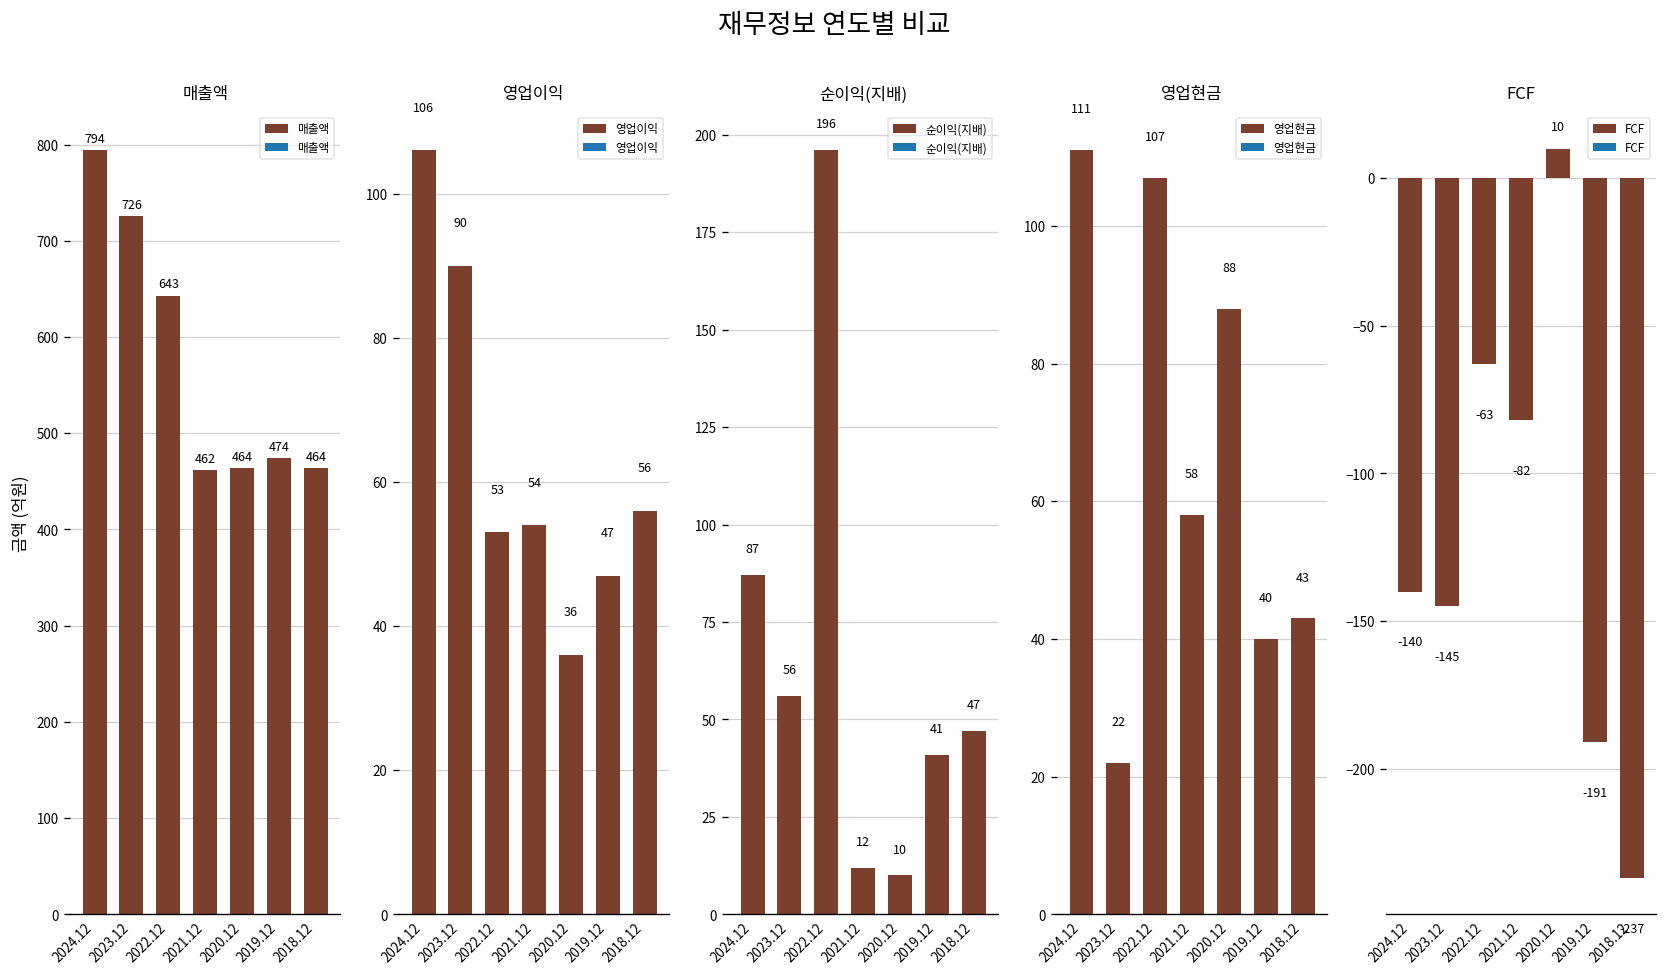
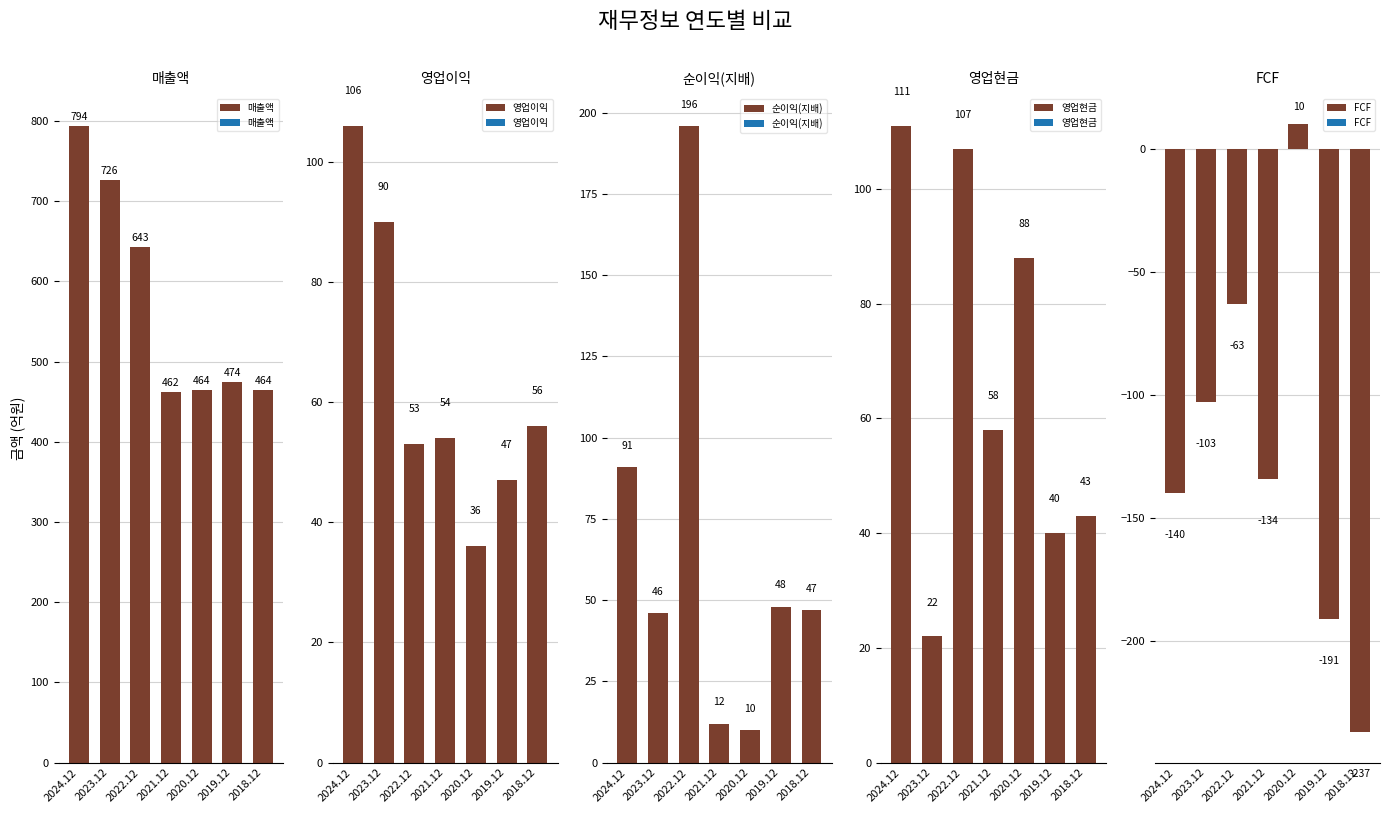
순이익(지배), 2024.12: 87 -> 91
순이익(지배), 2023.12: 56 -> 46
순이익(지배), 2019.12: 41 -> 48
FCF, 2023.12: -145 -> -103
FCF, 2021.12: -82 -> -134
